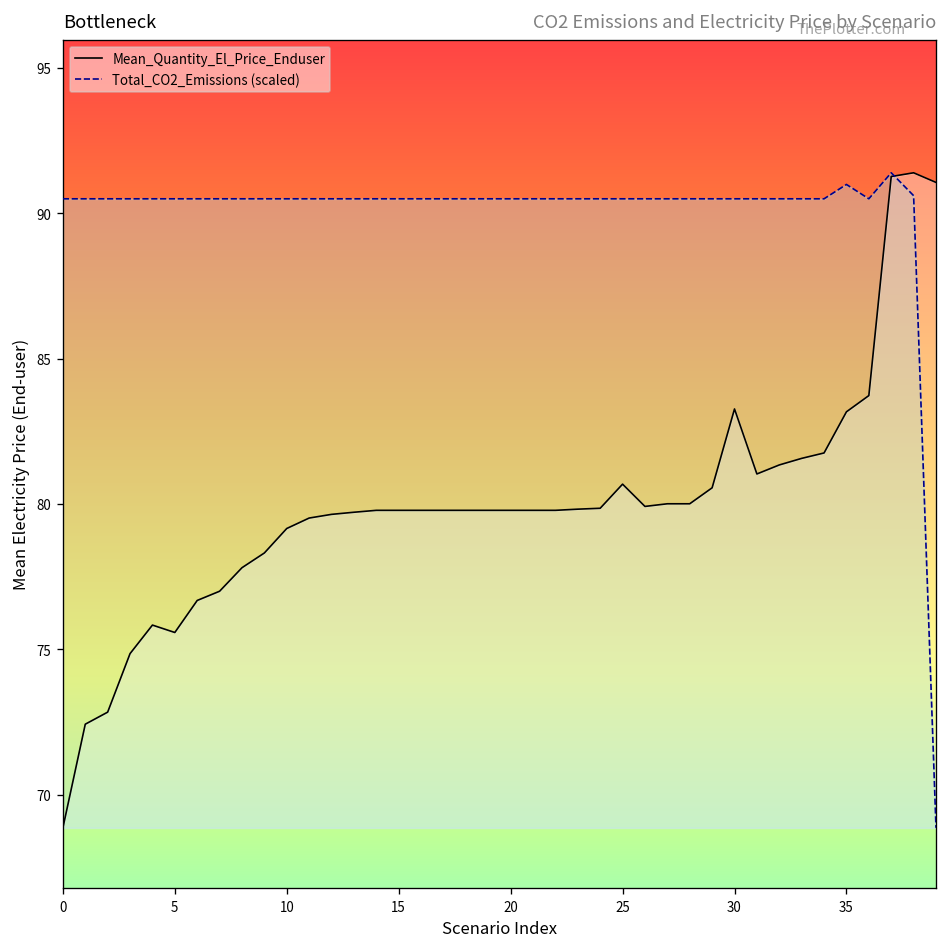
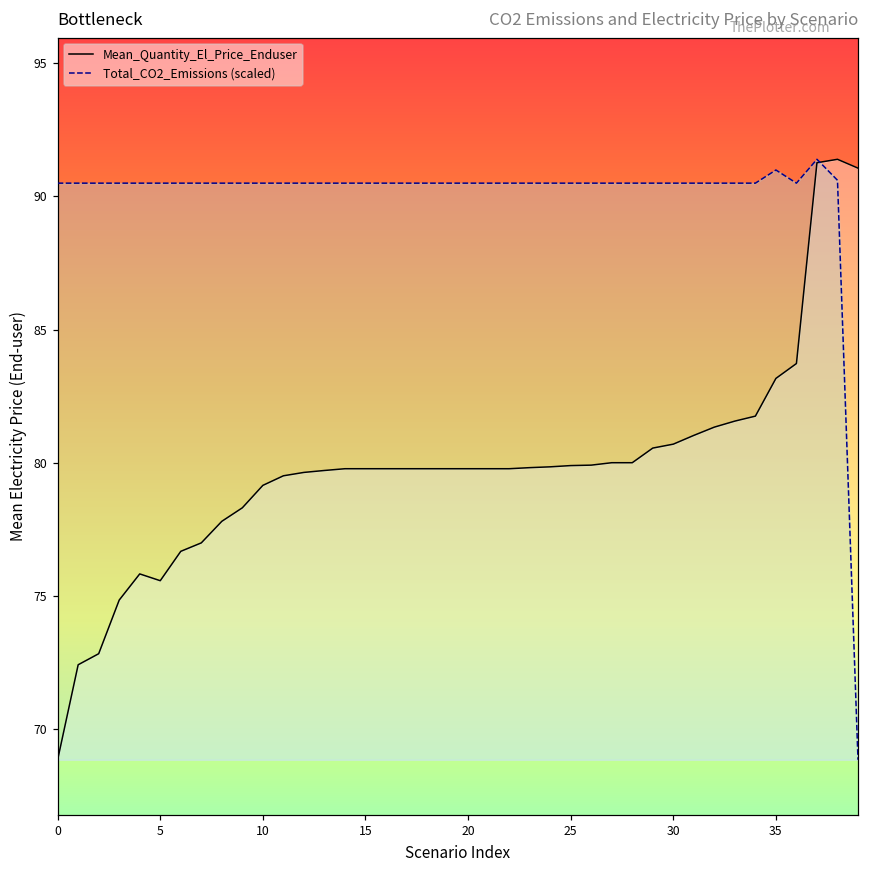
Mean_Quantity_El_Price_Enduser, 25: 80.7 -> 79.9
Mean_Quantity_El_Price_Enduser, 30: 83.3 -> 80.7
